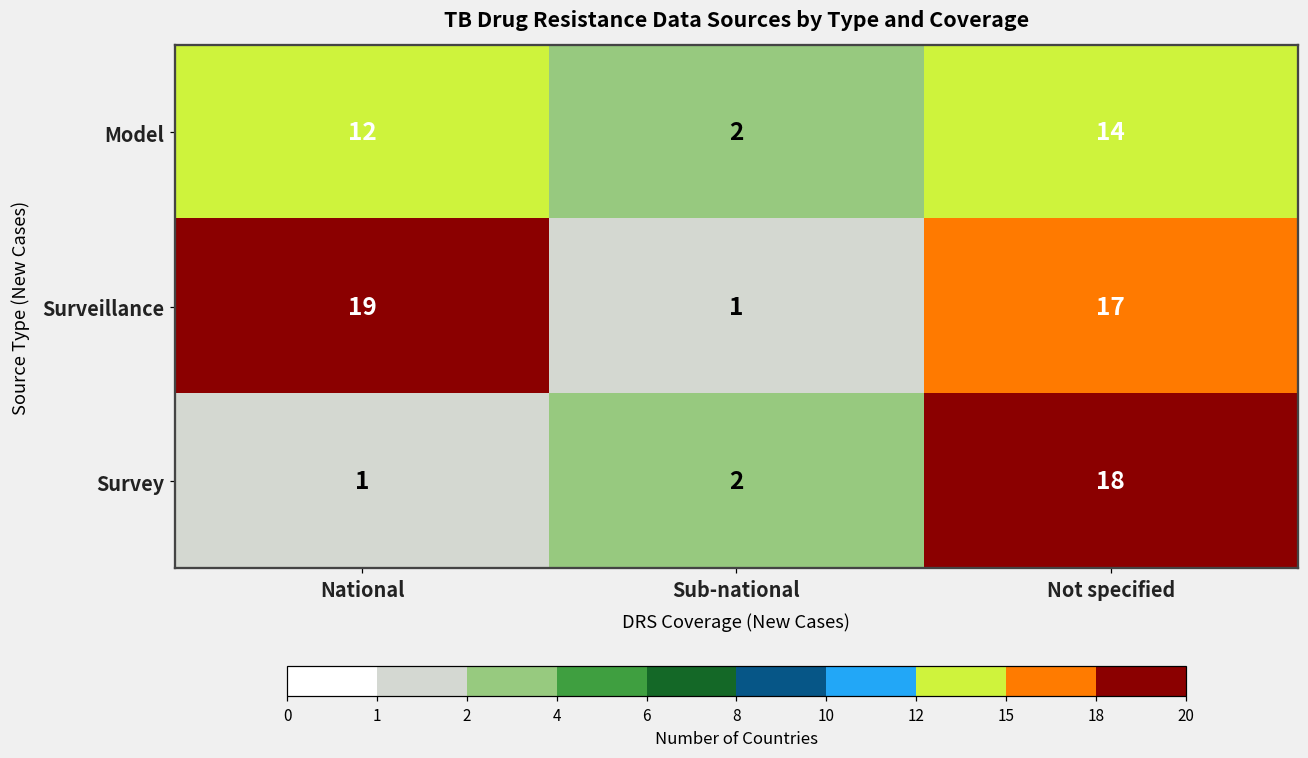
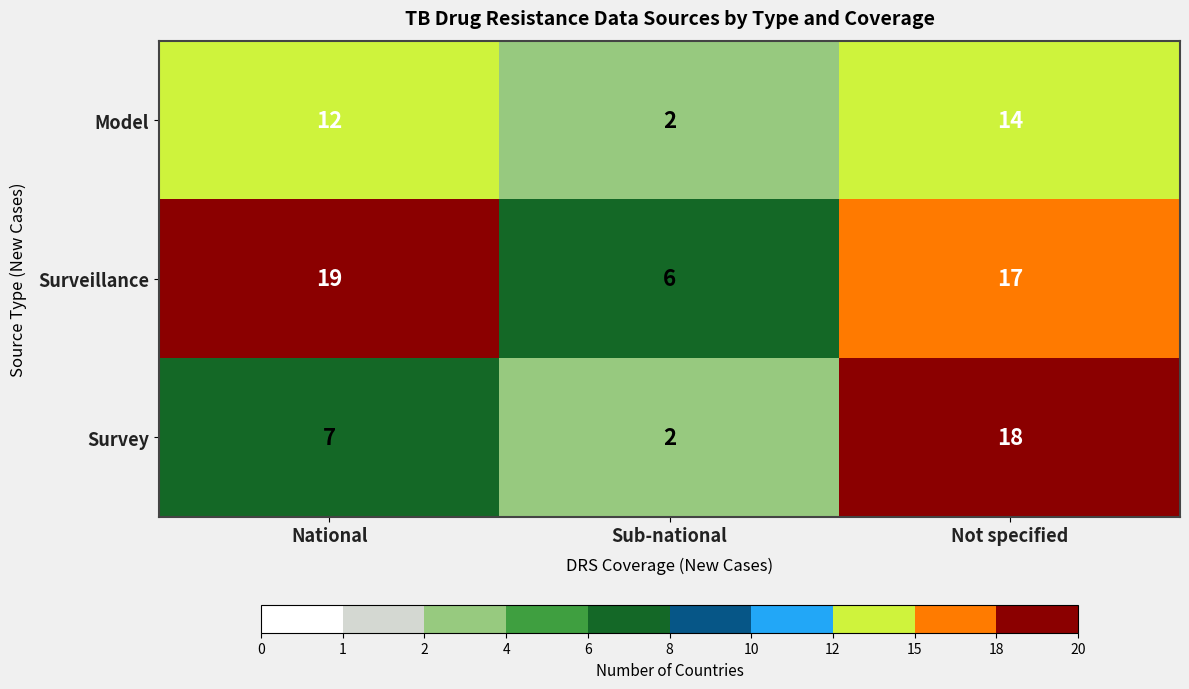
Surveillance, Sub-national: 1 -> 6
Survey, National: 1 -> 7
